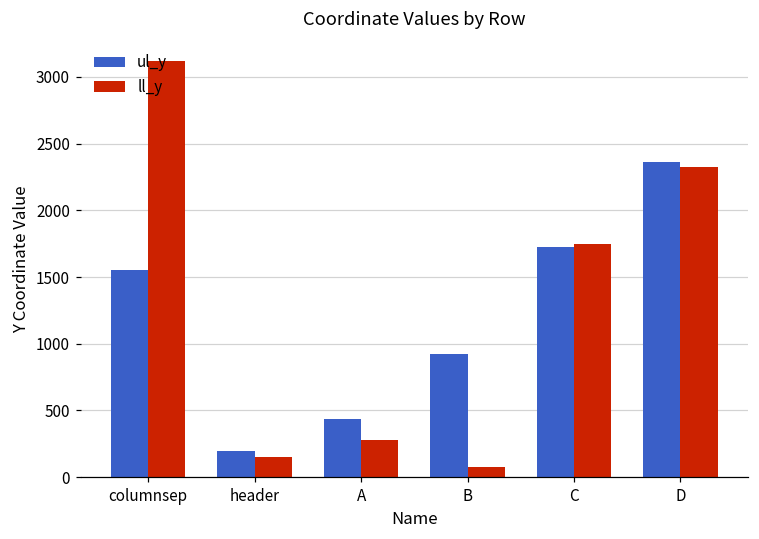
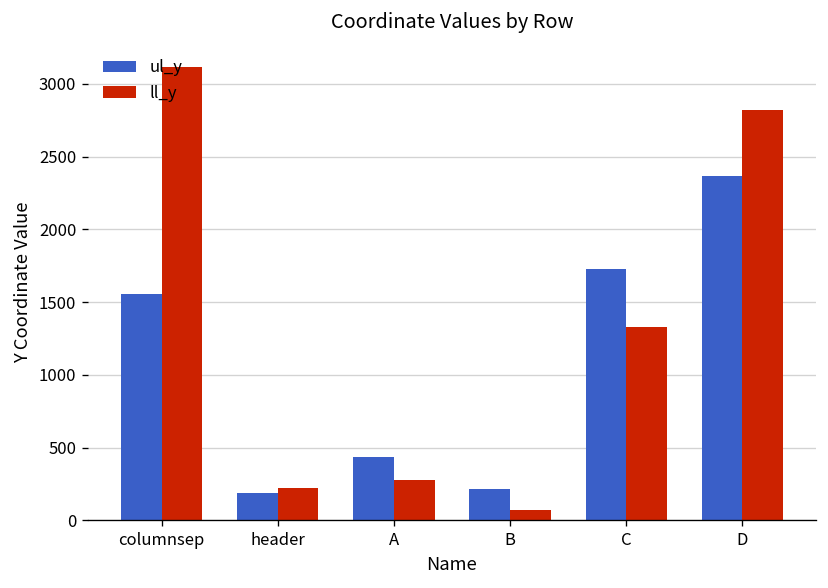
ll_y, header: 150 -> 230
ul_y, B: 920 -> 220
ll_y, C: 1750 -> 1330
ll_y, D: 2320 -> 2820
